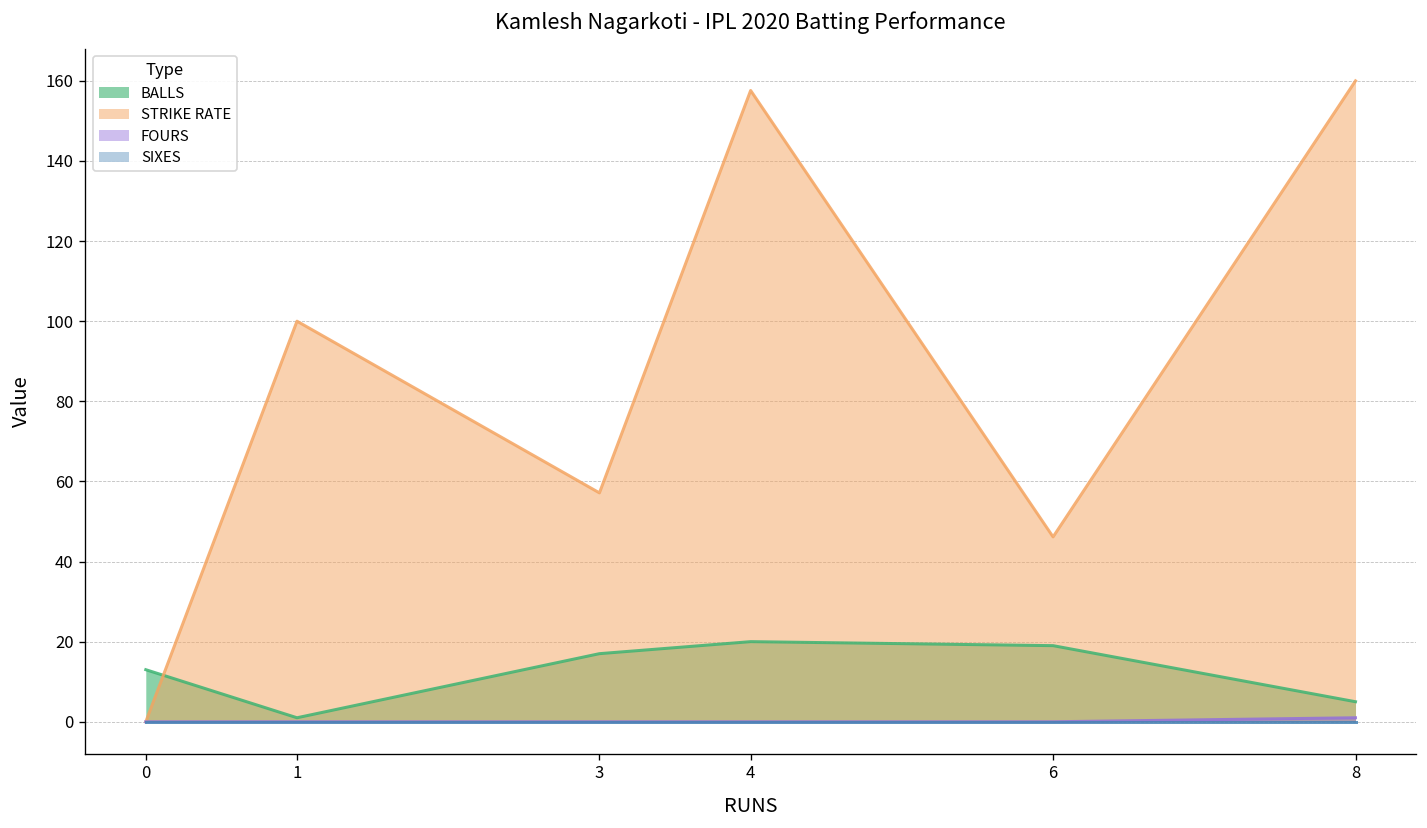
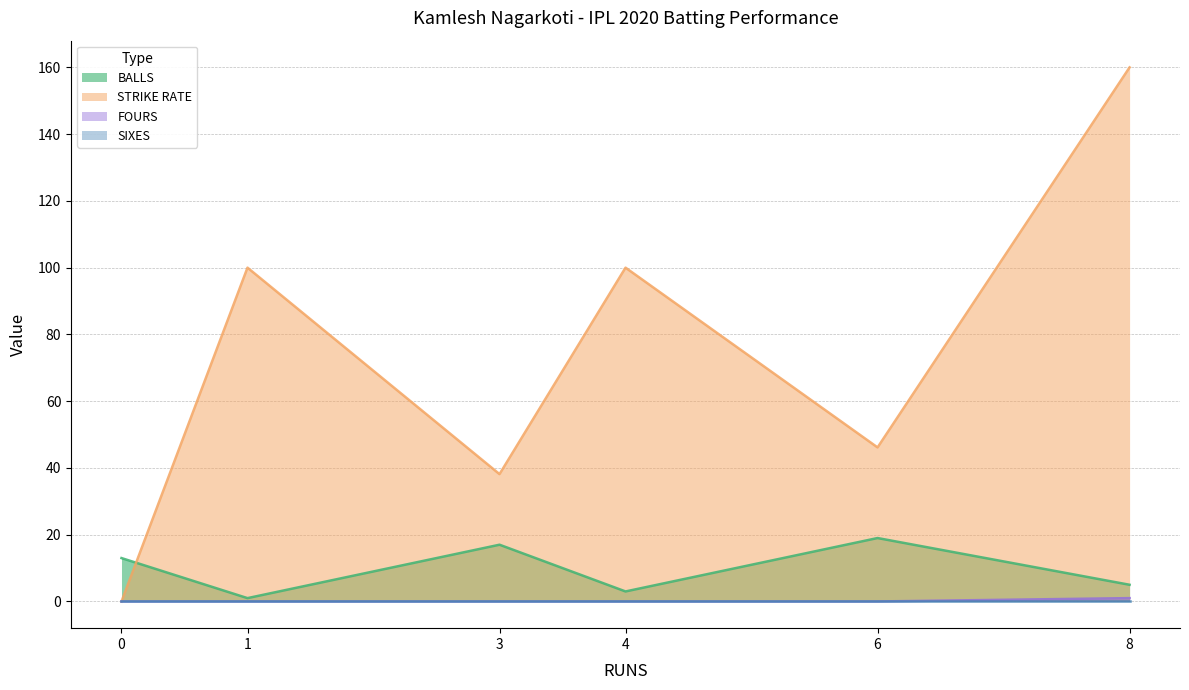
STRIKE RATE, 3: 57 -> 38
BALLS, 4: 20 -> 3
STRIKE RATE, 4: 158 -> 100
